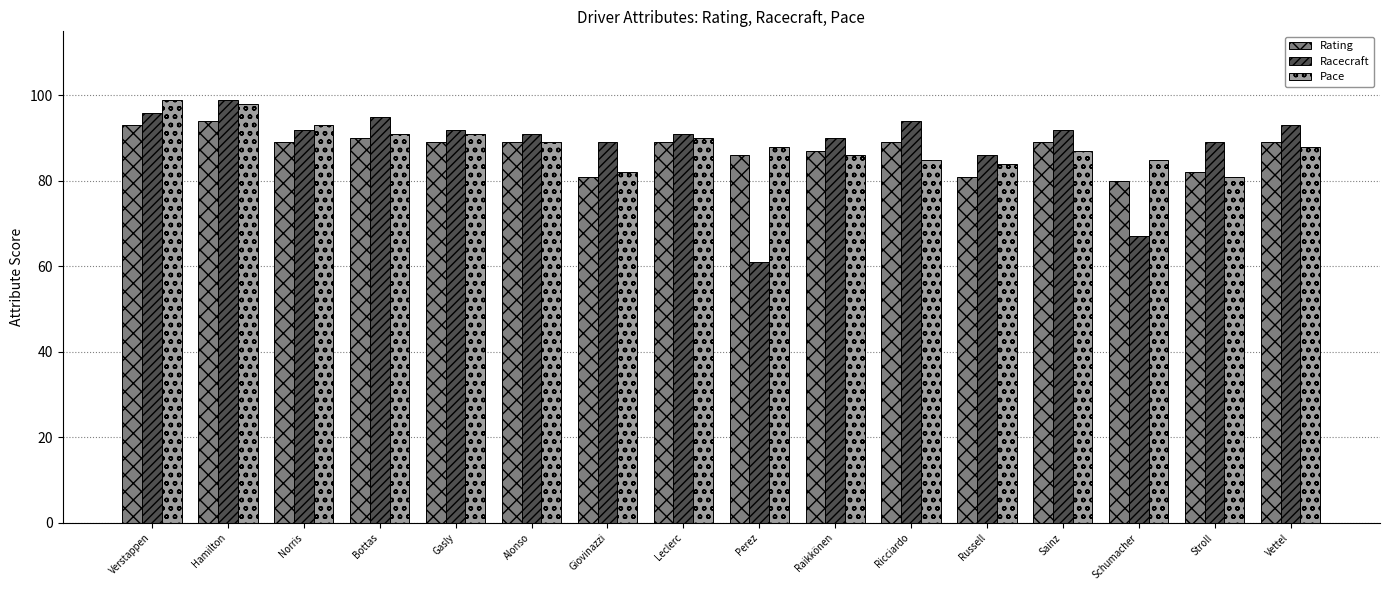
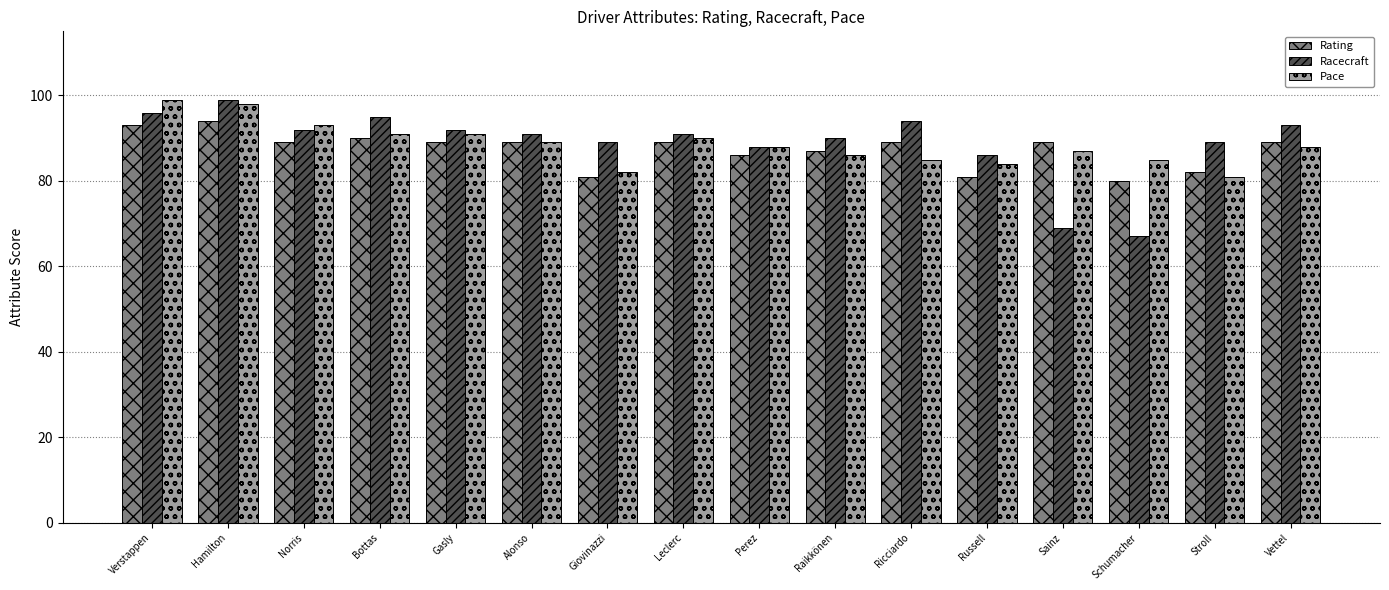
Racecraft, Perez: 61 -> 88
Racecraft, Sainz: 92 -> 69
